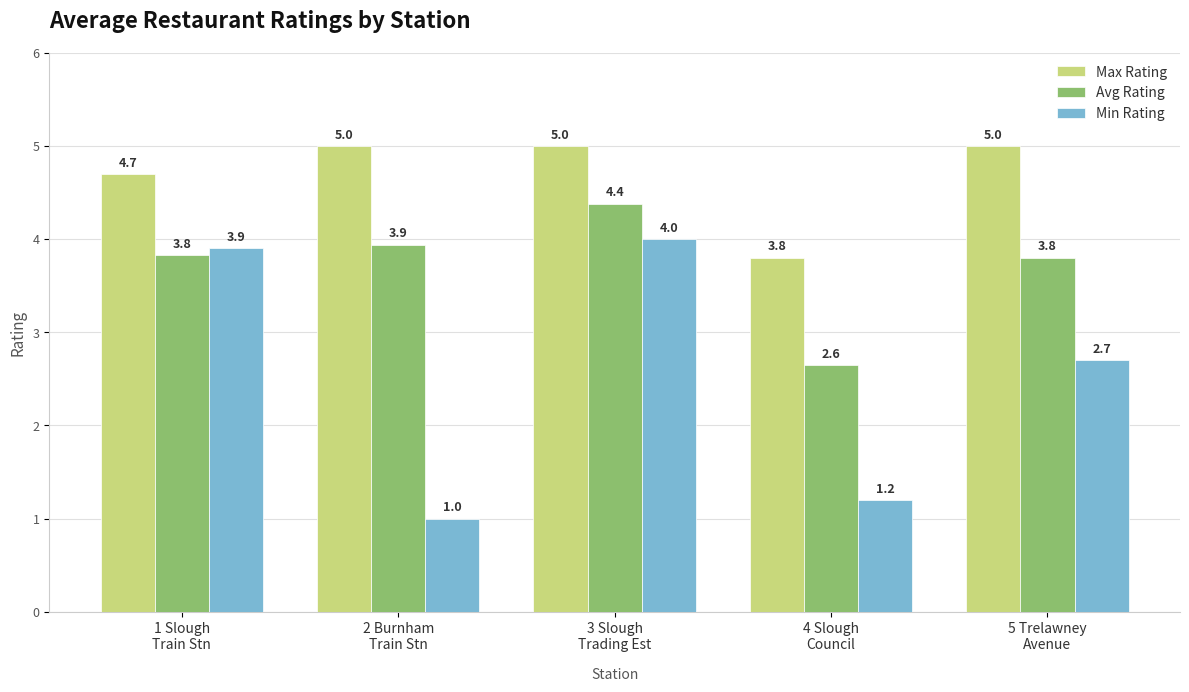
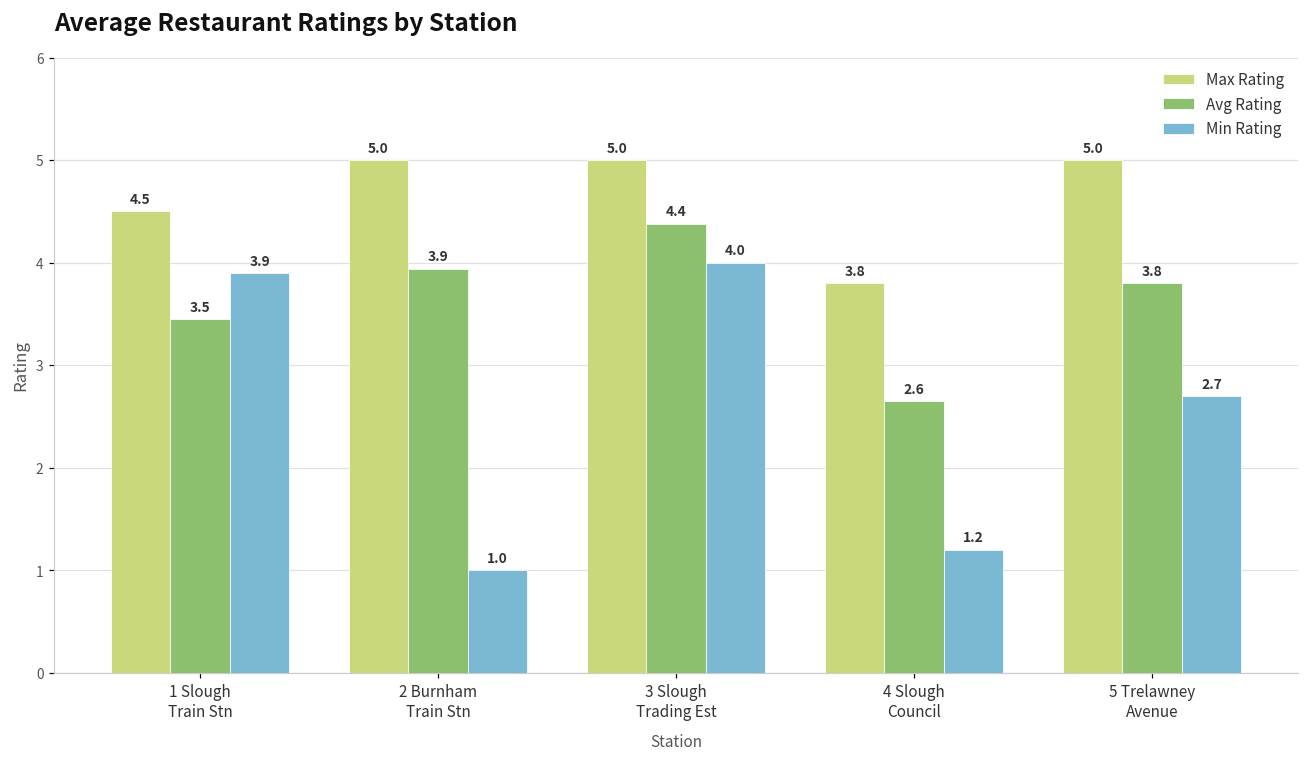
Max Rating, 1 Slough Train Stn: 4.7 -> 4.5
Avg Rating, 1 Slough Train Stn: 3.8 -> 3.5
